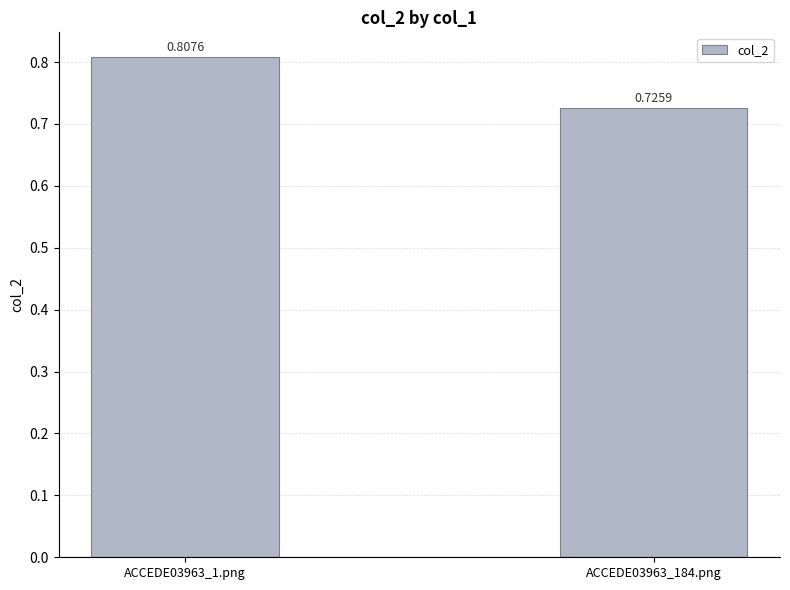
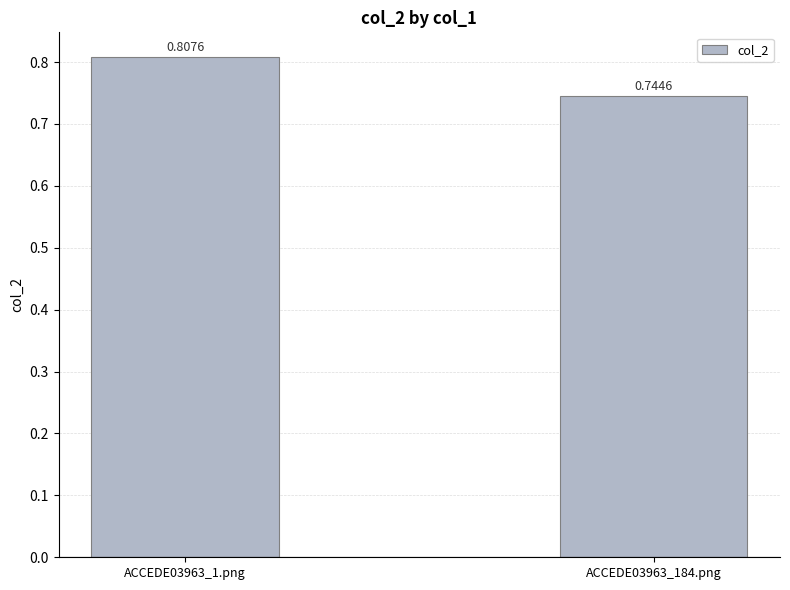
ACCEDE03963_184.png: 0.7259 -> 0.7446
